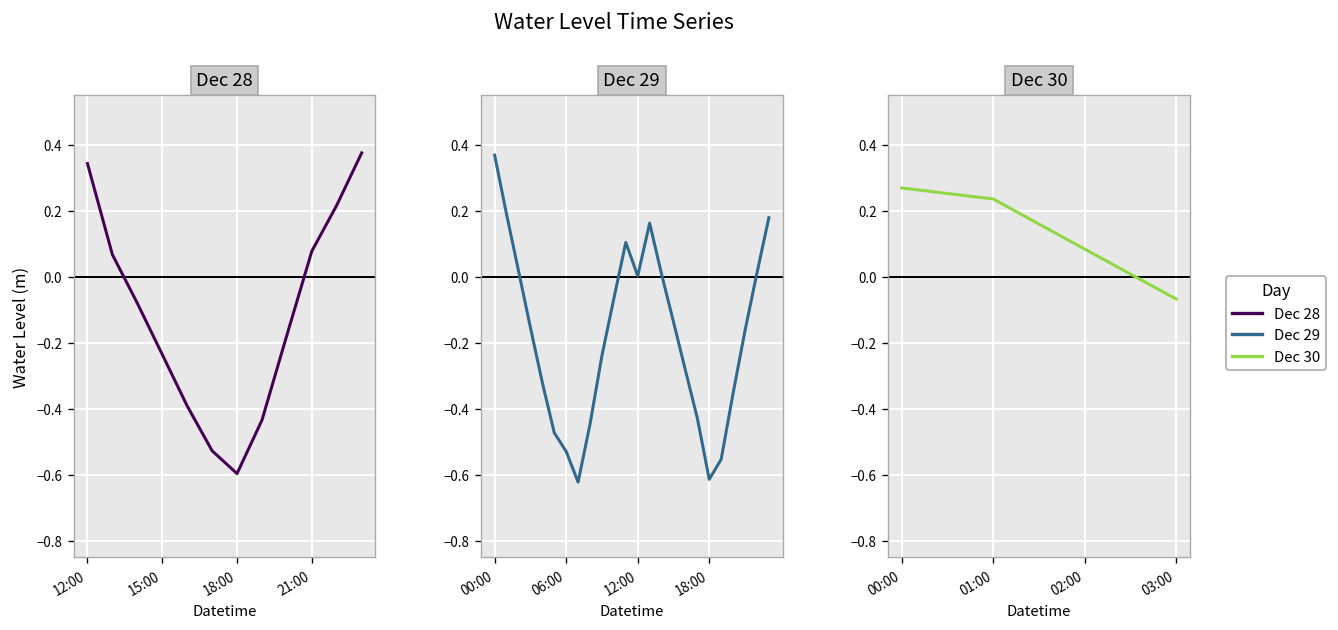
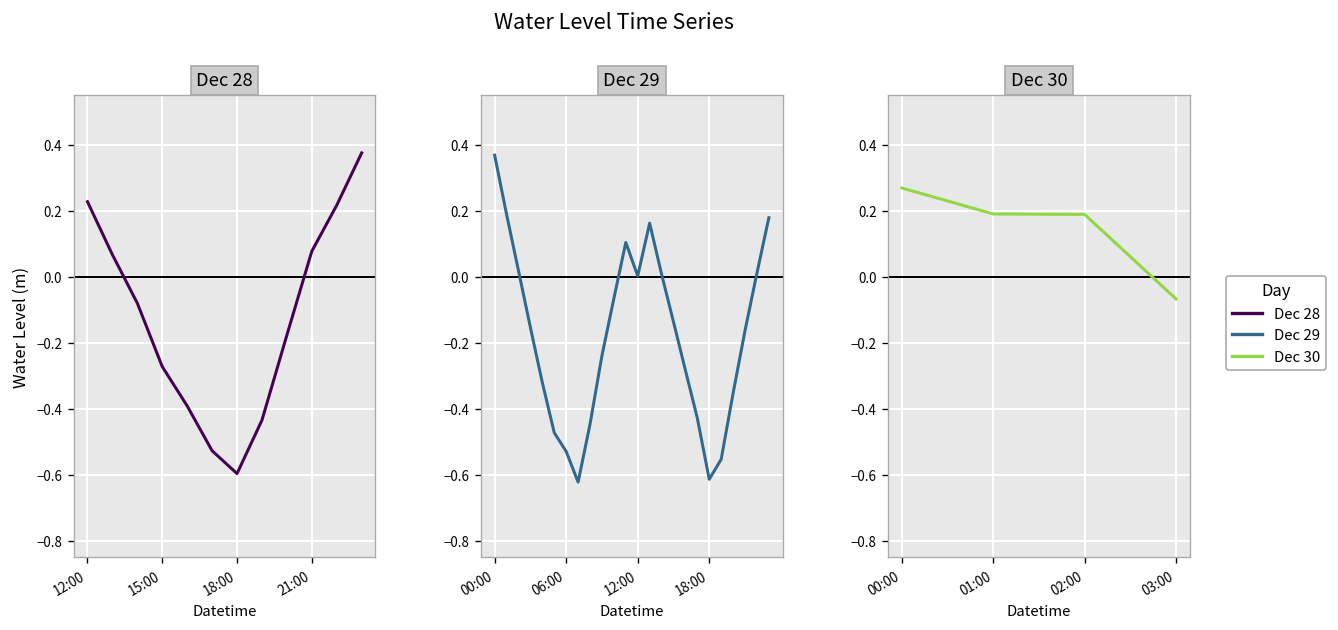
Dec 28, 12:00: 0.34 -> 0.23
Dec 28, 15:00: -0.24 -> -0.27
Dec 30, 01:00: 0.23 -> 0.19
Dec 30, 02:00: 0.08 -> 0.19
